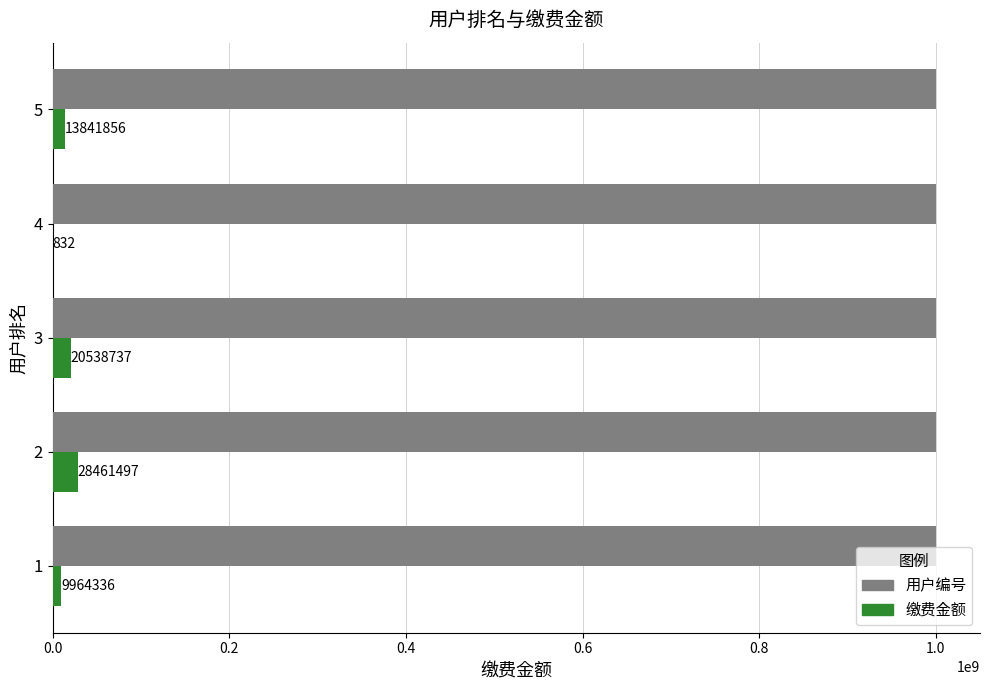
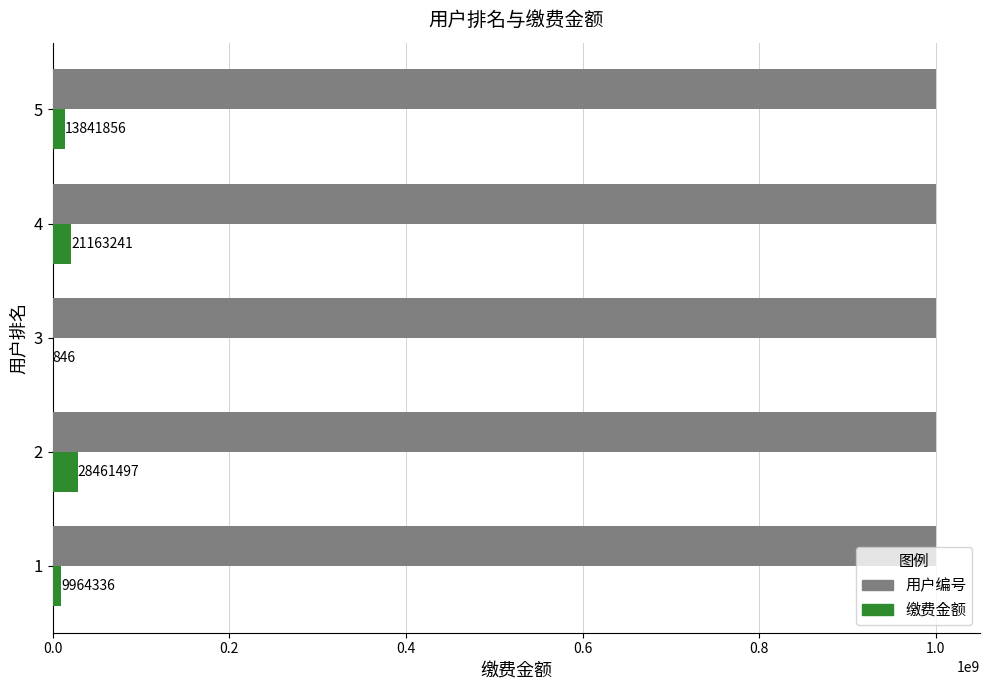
缴费金额, 4: 832 -> 21163241
缴费金额, 3: 20538737 -> 846
